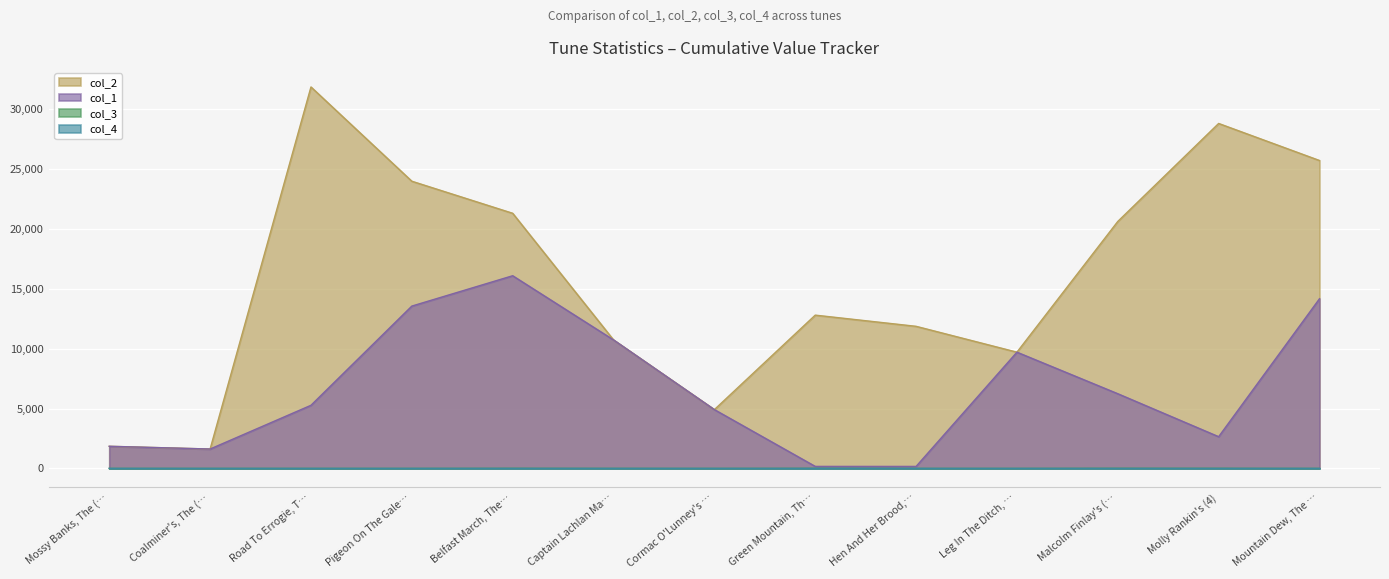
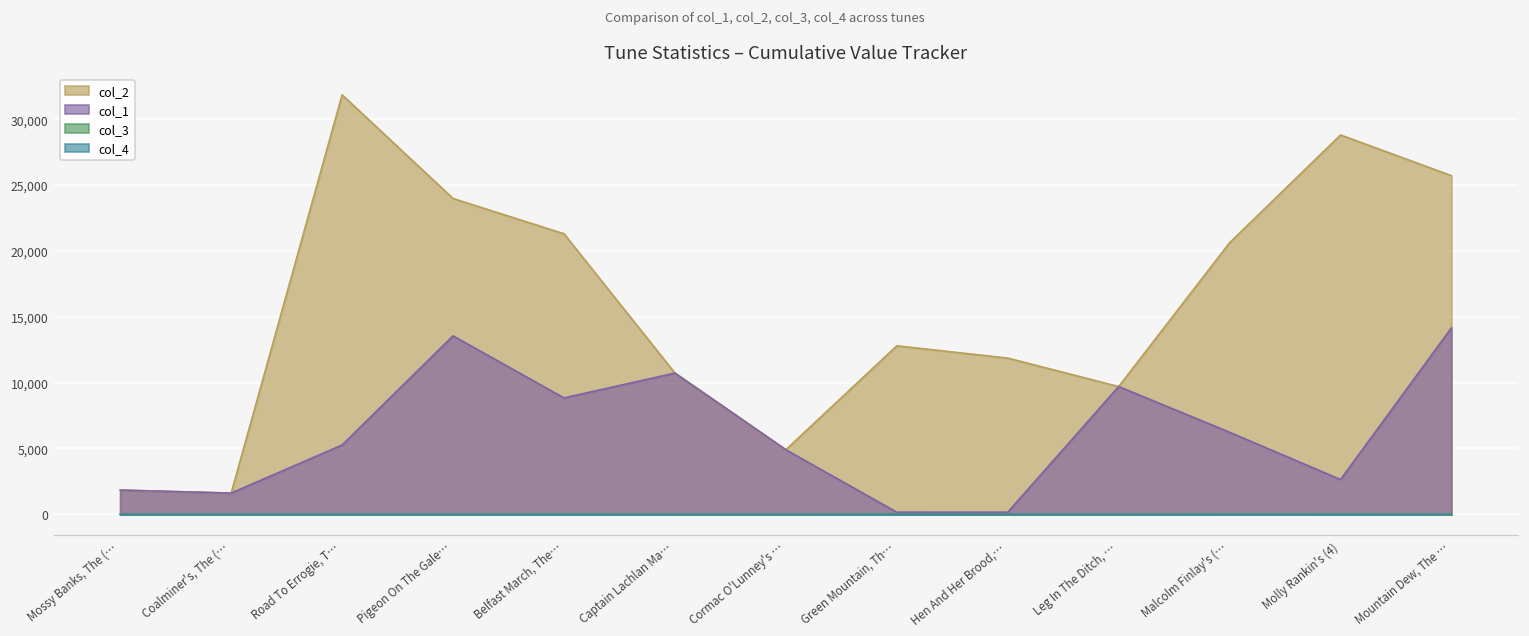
col_1, Belfast March, The…: 16,100 -> 8,800
